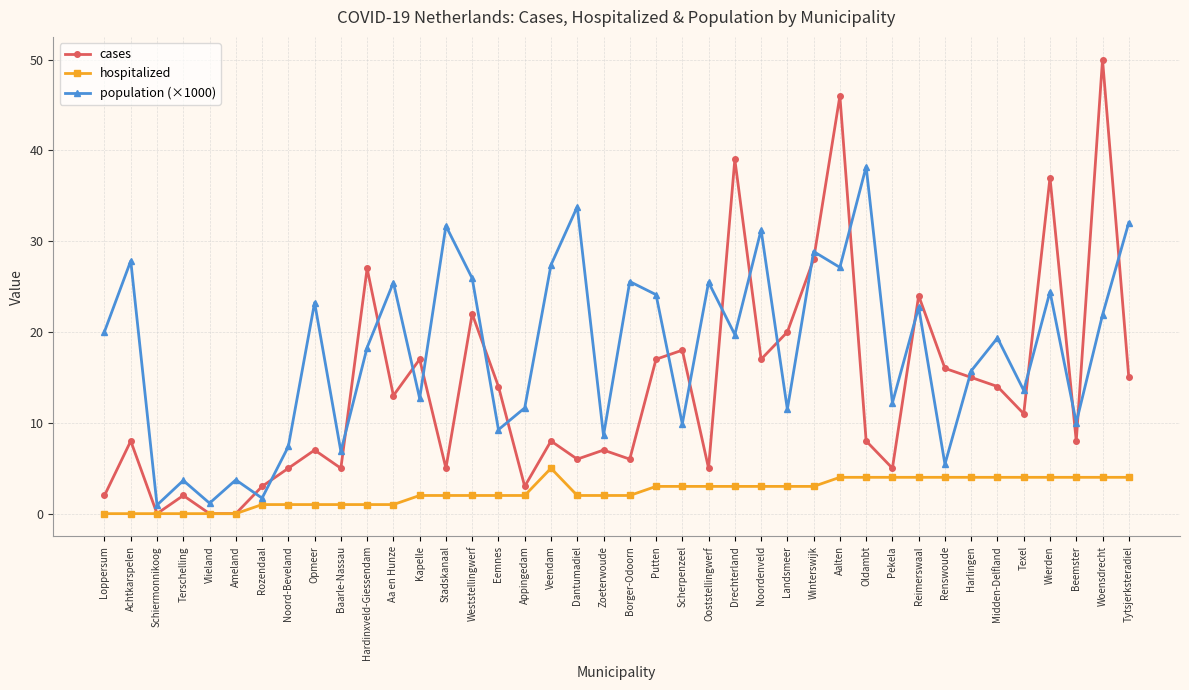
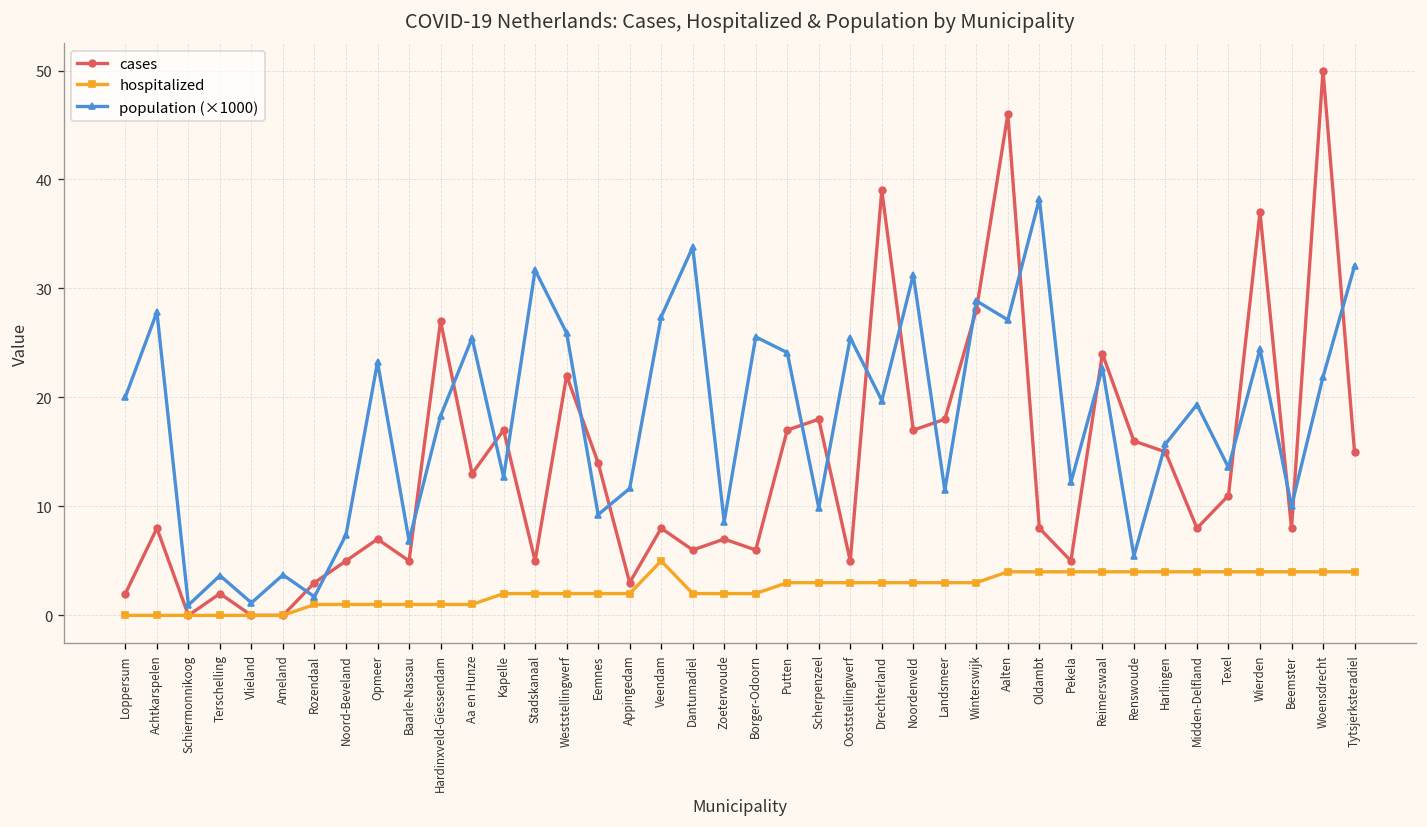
cases, Landsmeer: 20 -> 18
cases, Midden-Delfland: 14 -> 8
